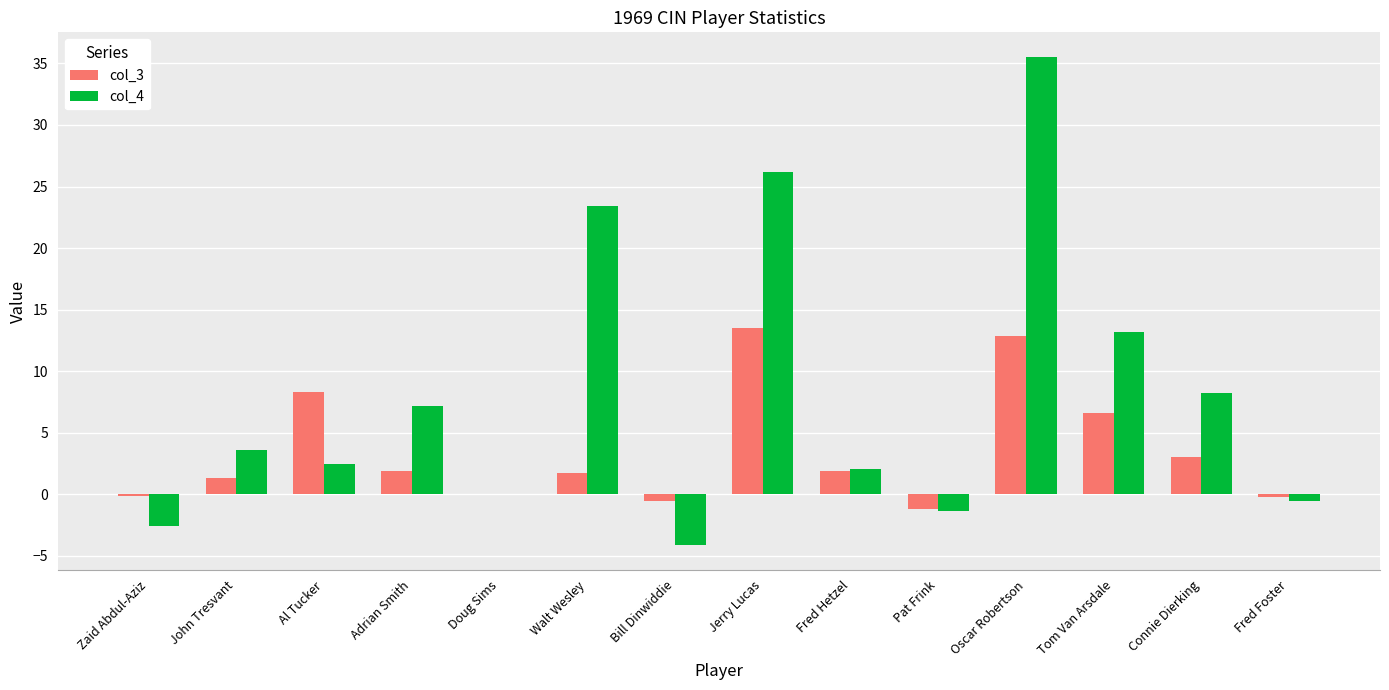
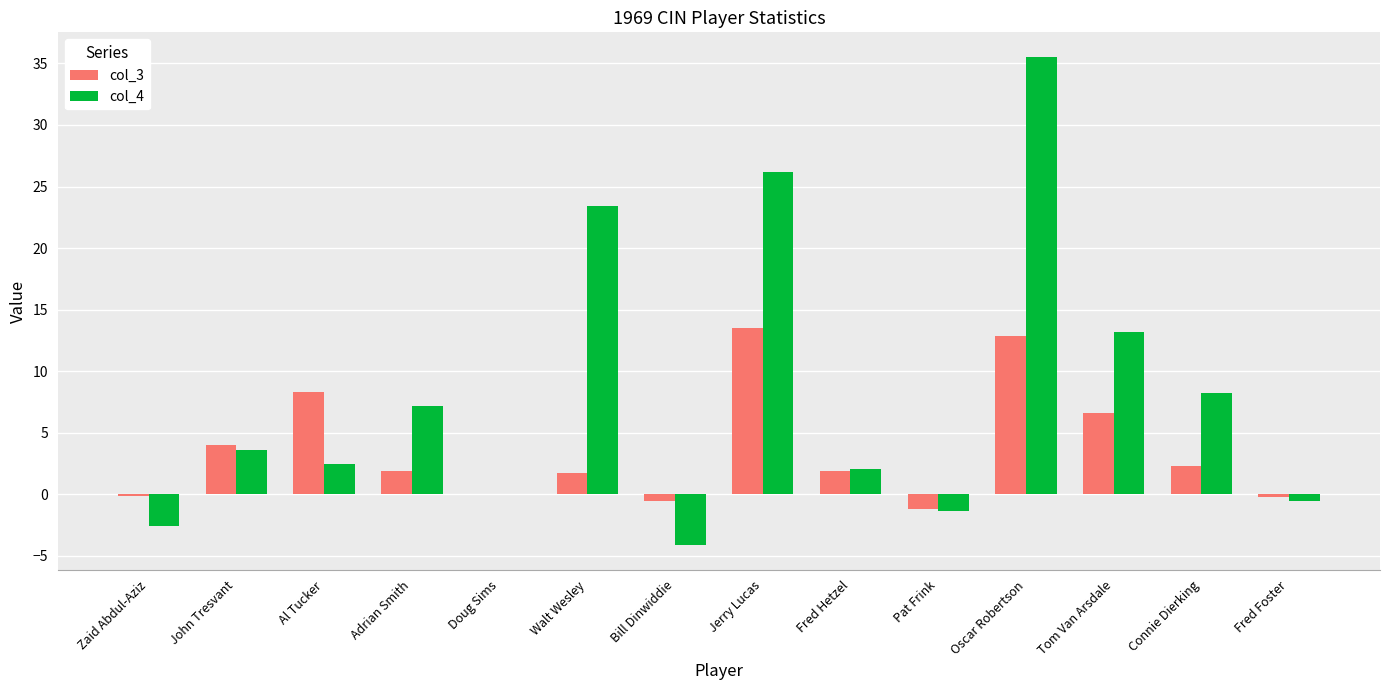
col_3, John Tresvant: 1.3 -> 4.0
col_3, Connie Dierking: 3.0 -> 2.3
